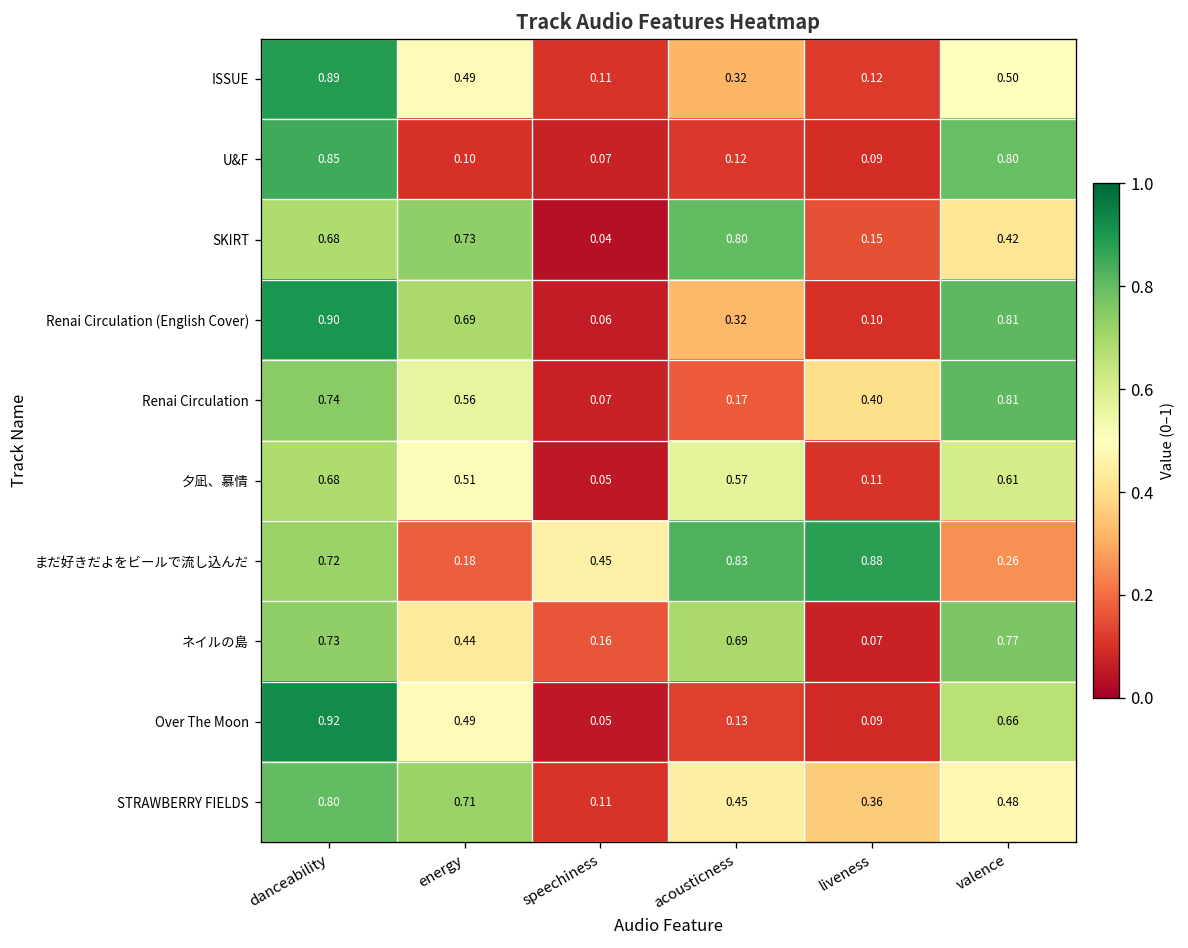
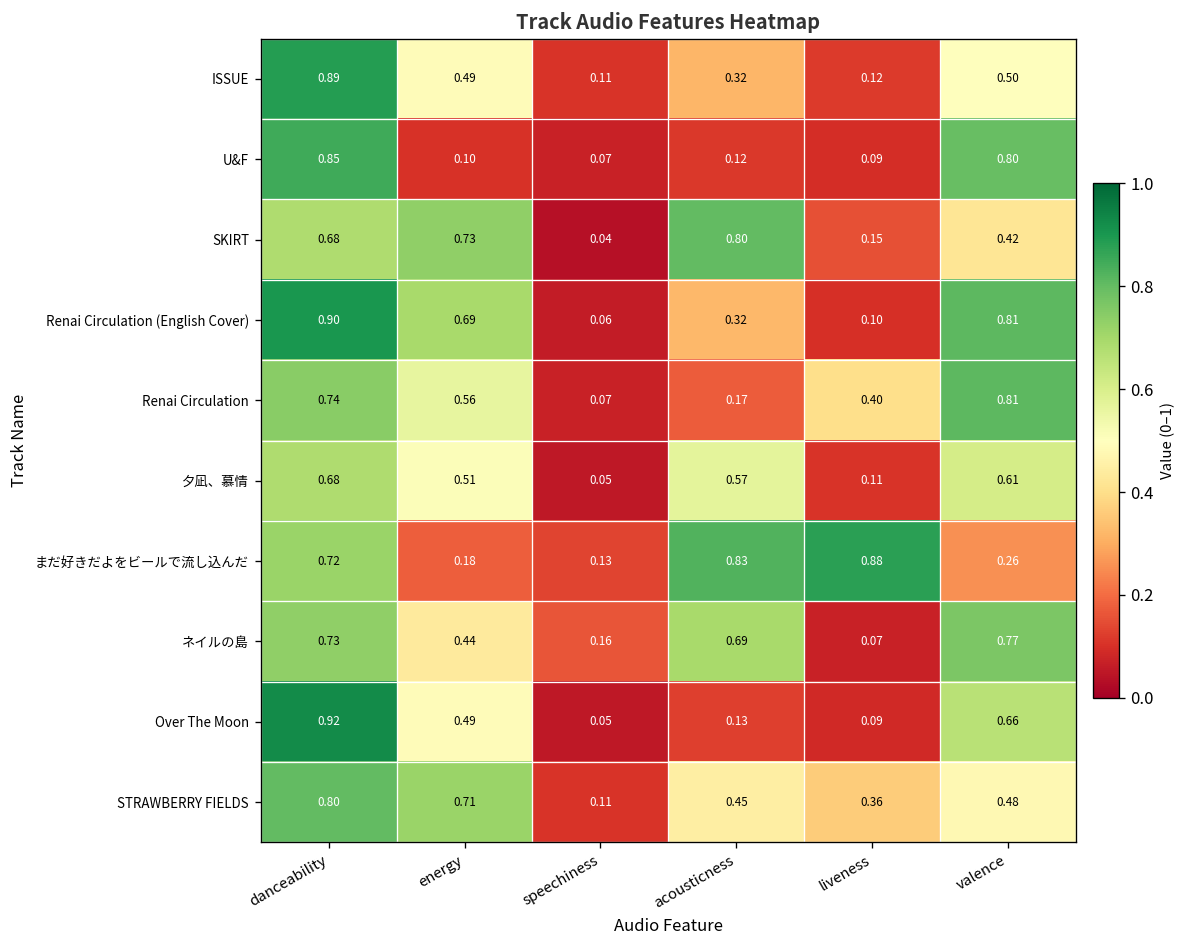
まだ好きだよをビールで流し込んだ, speechiness: 0.45 -> 0.13
